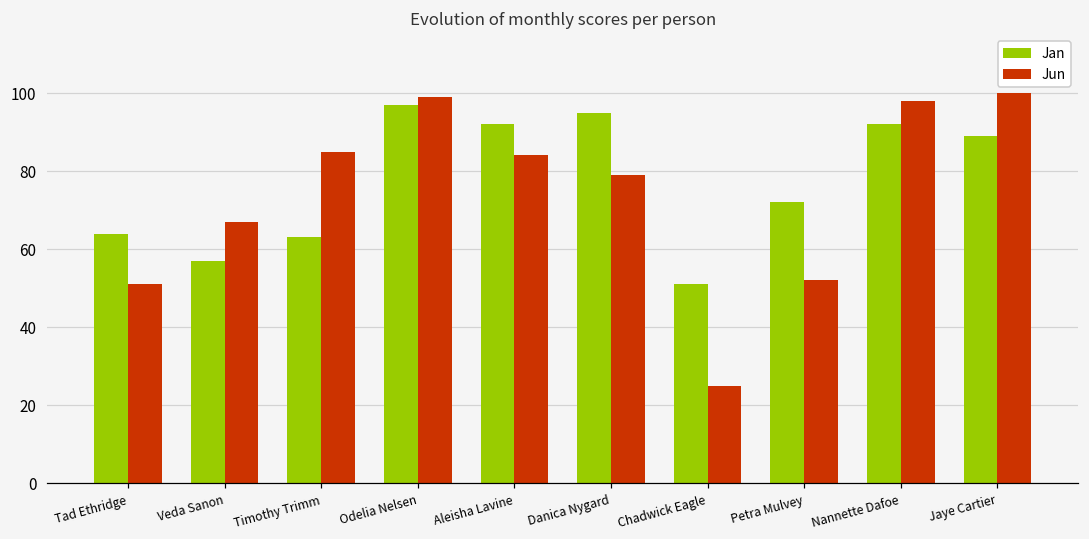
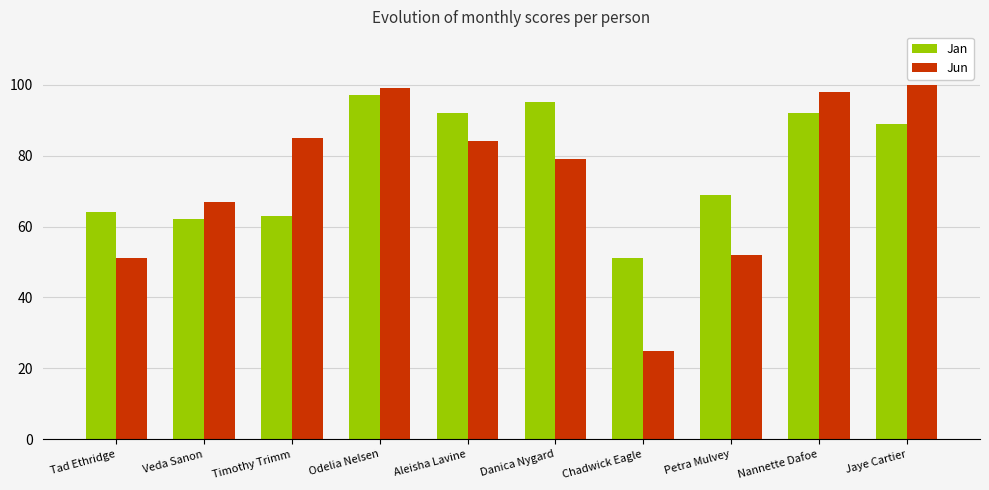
Jan, Veda Sanon: 57 -> 62
Jan, Petra Mulvey: 72 -> 69
